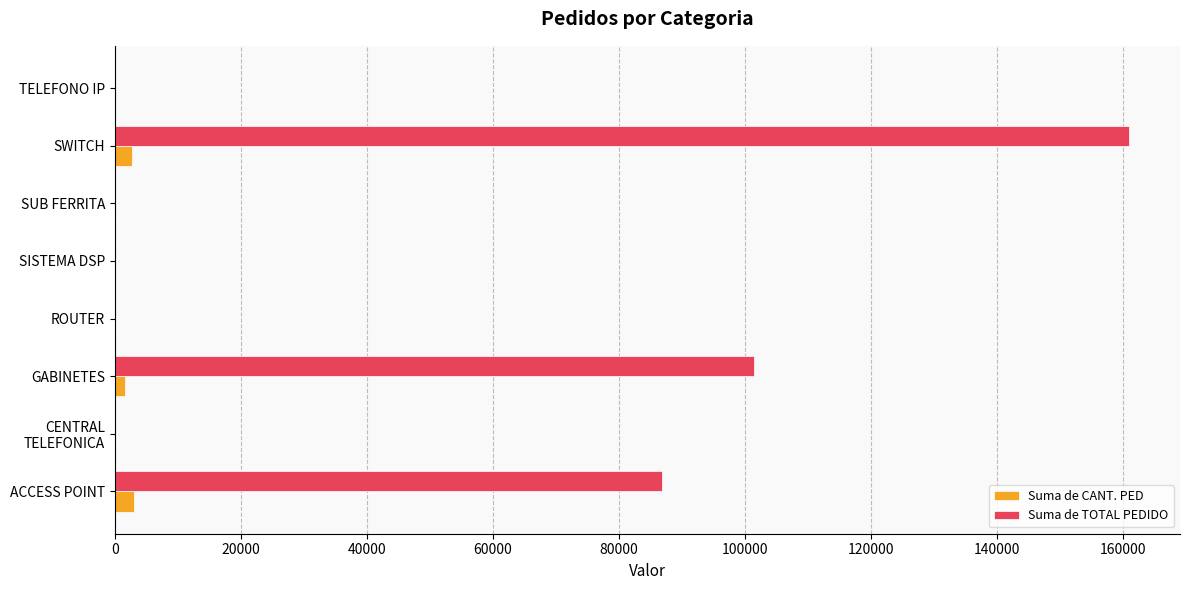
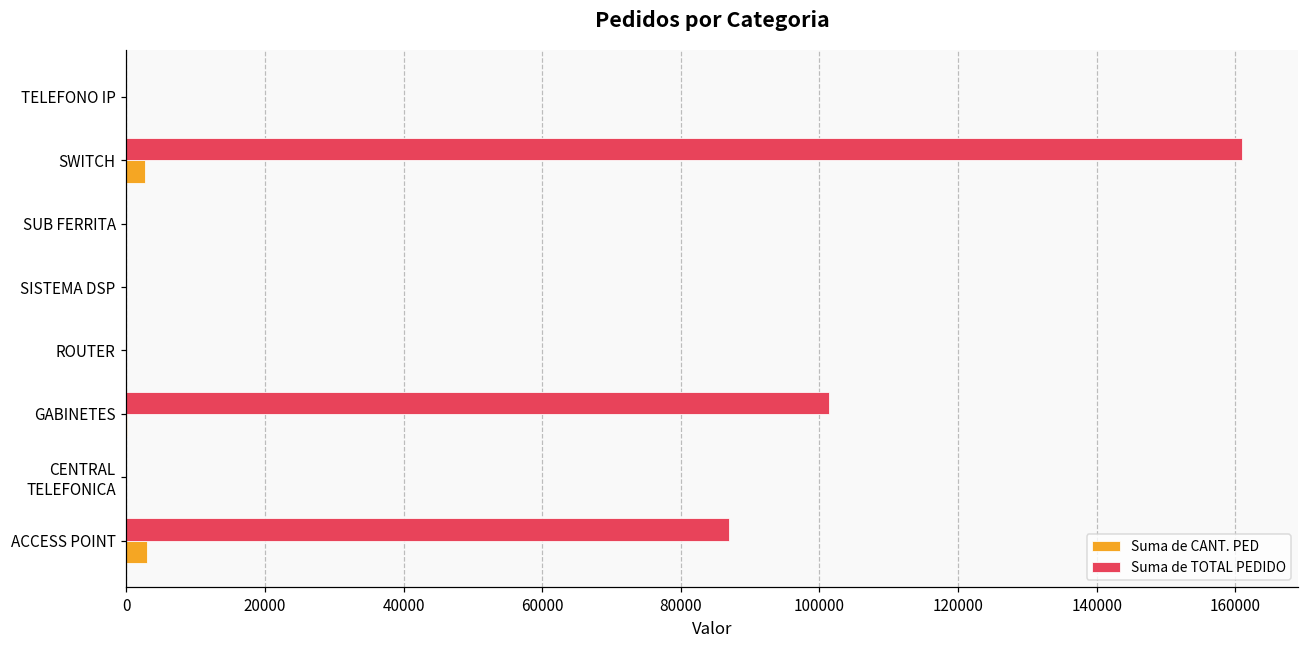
Suma de CANT. PED, GABINETES: 2000 -> 0
